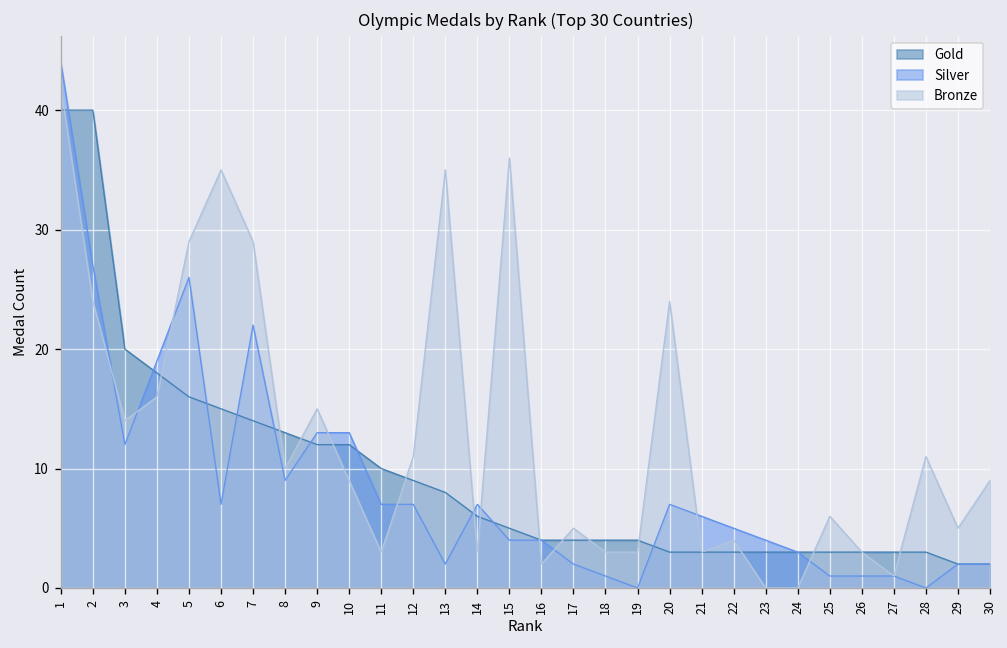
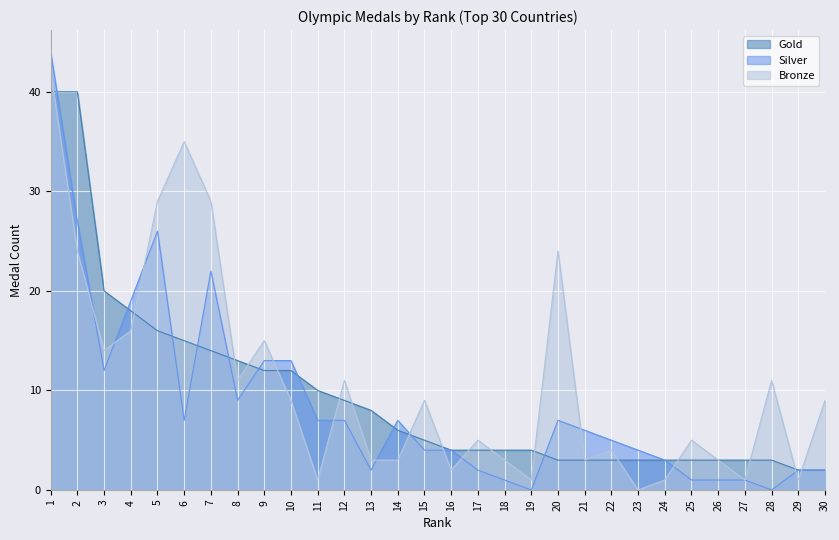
Bronze, 8: 10 -> 11
Bronze, 11: 3 -> 1
Bronze, 13: 35 -> 3
Bronze, 15: 36 -> 9
Bronze, 19: 3 -> 1
Bronze, 24: 0 -> 1
Bronze, 25: 6 -> 5
Bronze, 29: 5 -> 1
